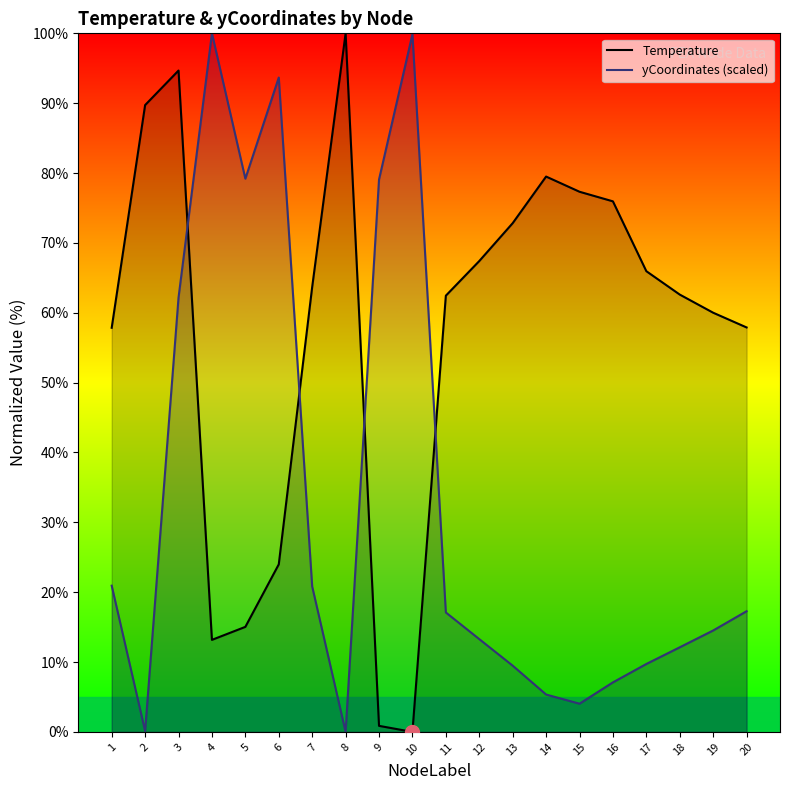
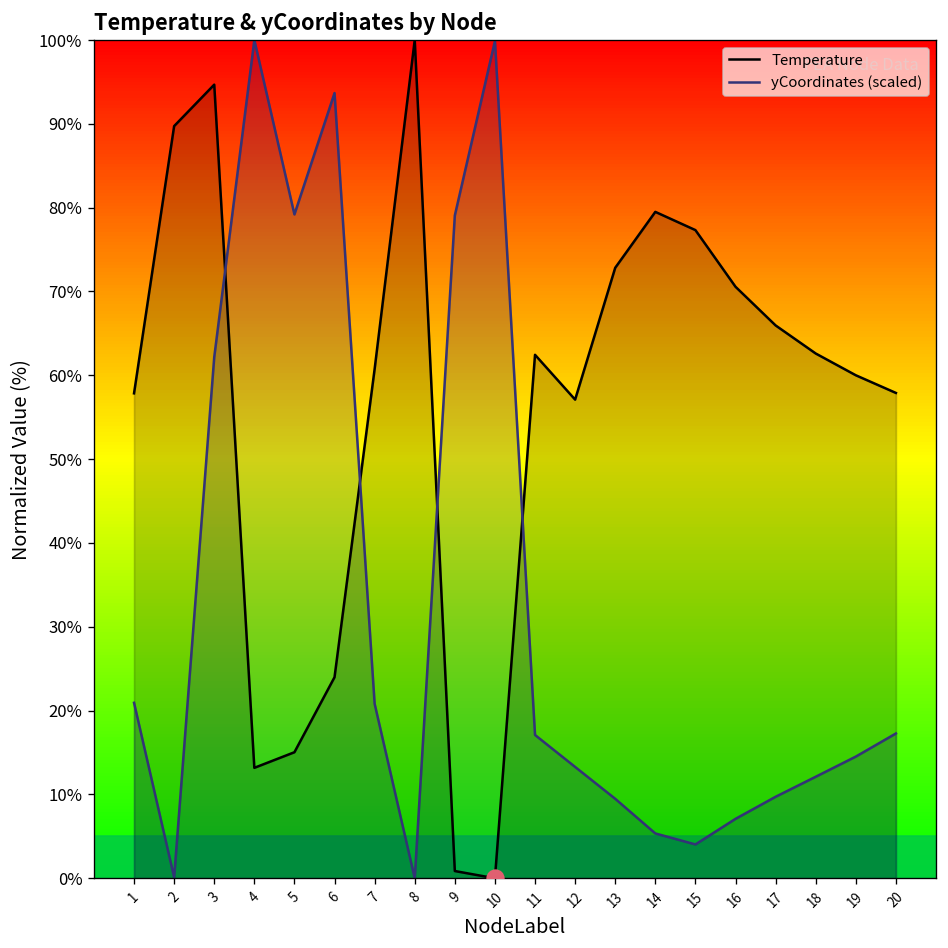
Temperature, 7: 64% -> 61%
Temperature, 12: 67% -> 57%
Temperature, 16: 76% -> 71%
